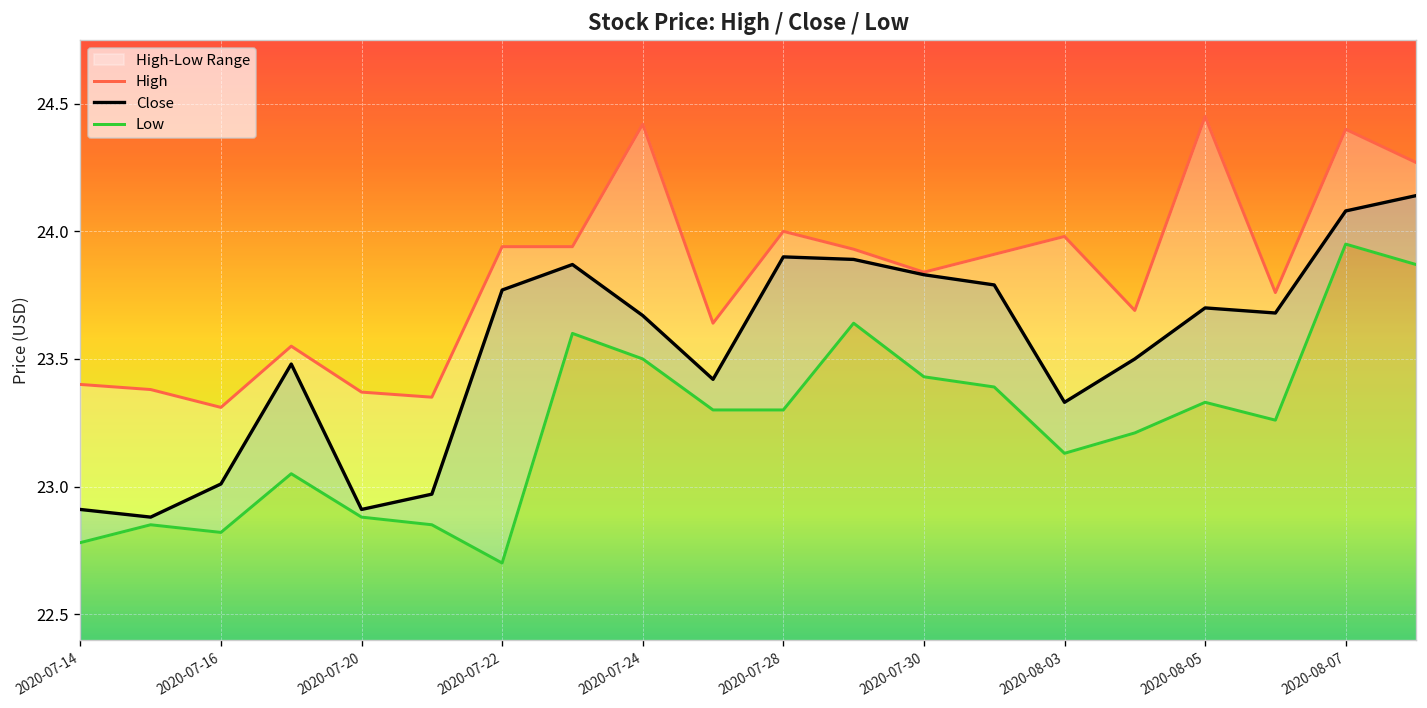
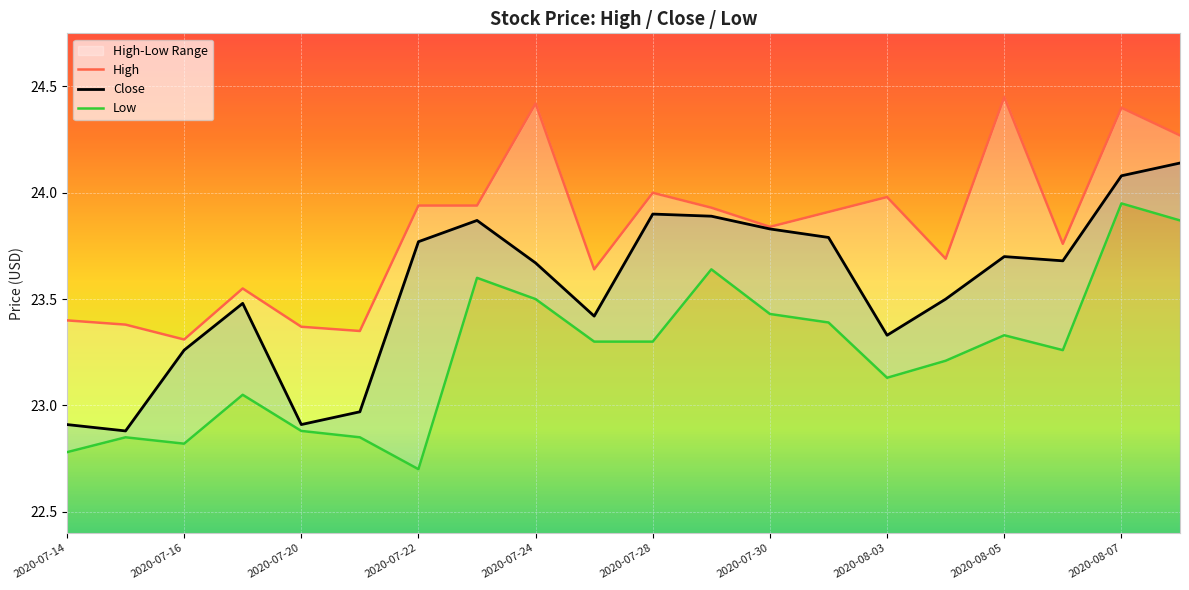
Close, 2020-07-16: 23.01 -> 23.26
